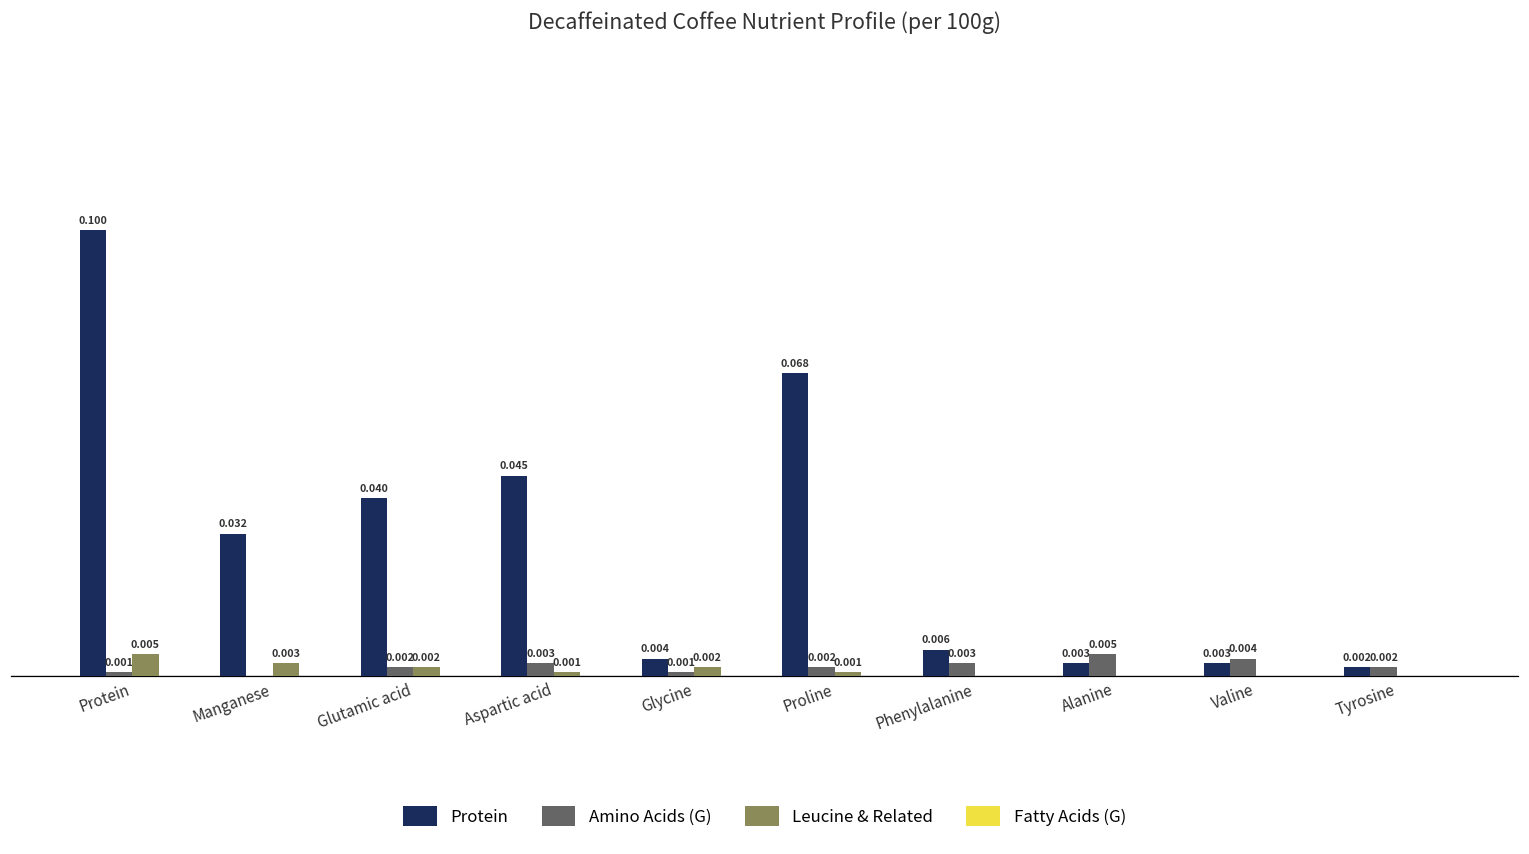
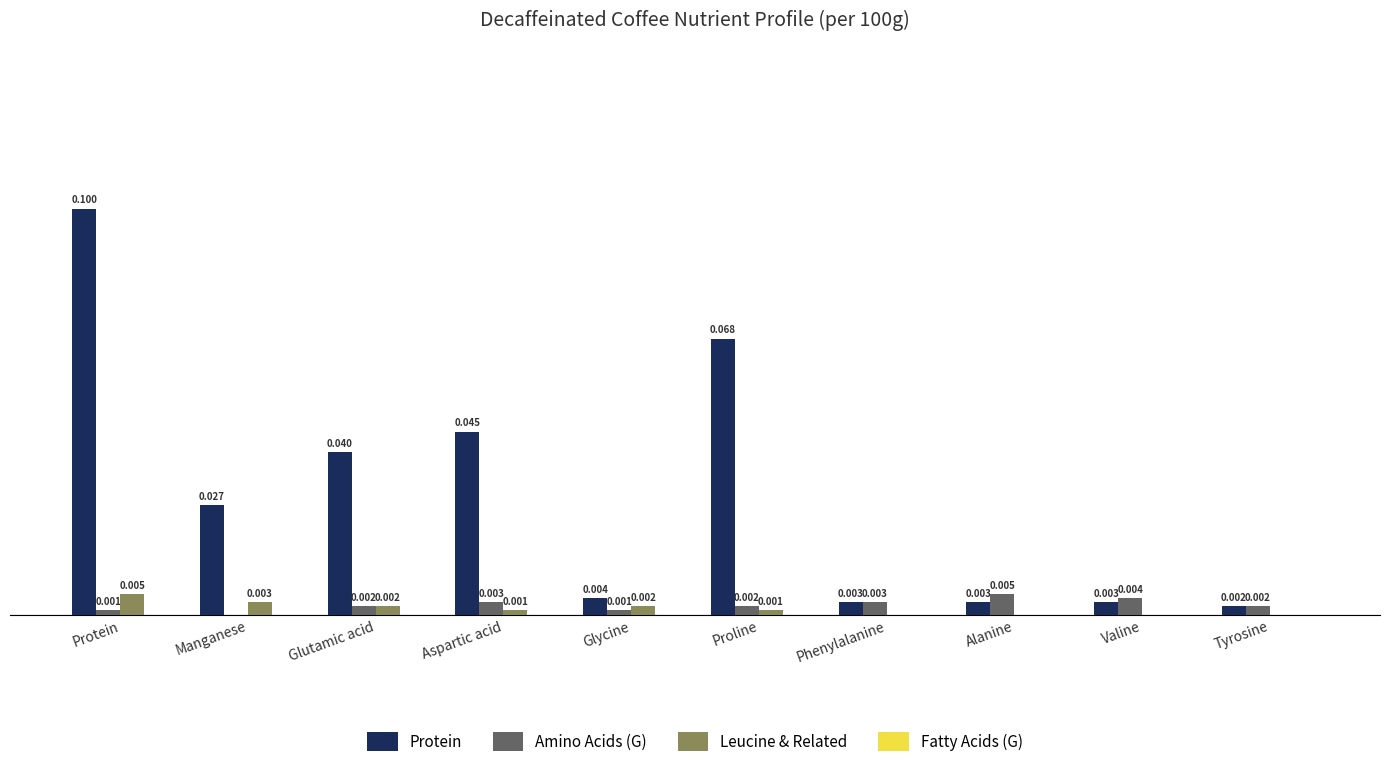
Protein, Manganese: 0.032 -> 0.027
Protein, Phenylalanine: 0.006 -> 0.003
